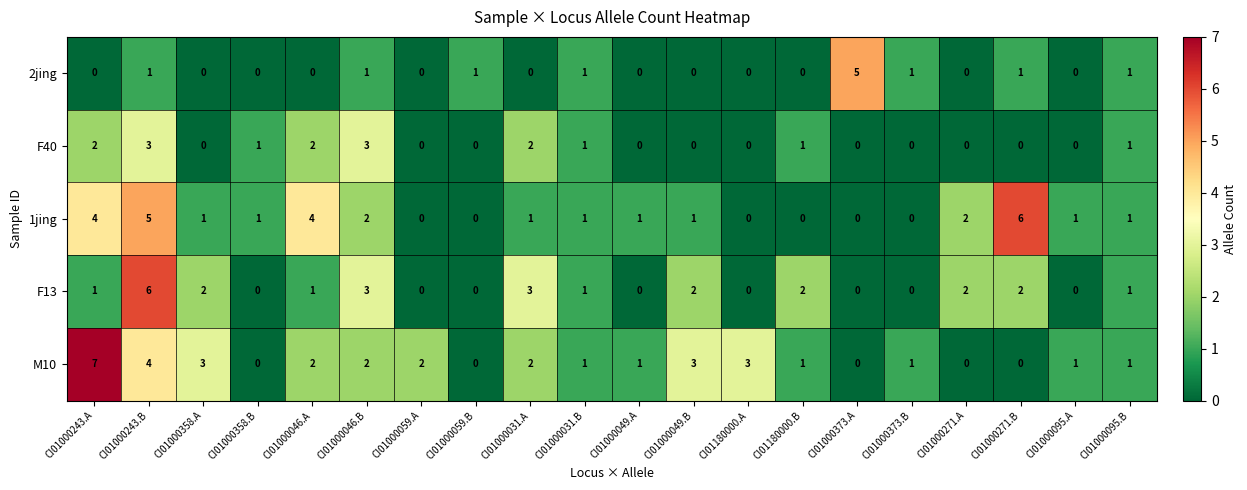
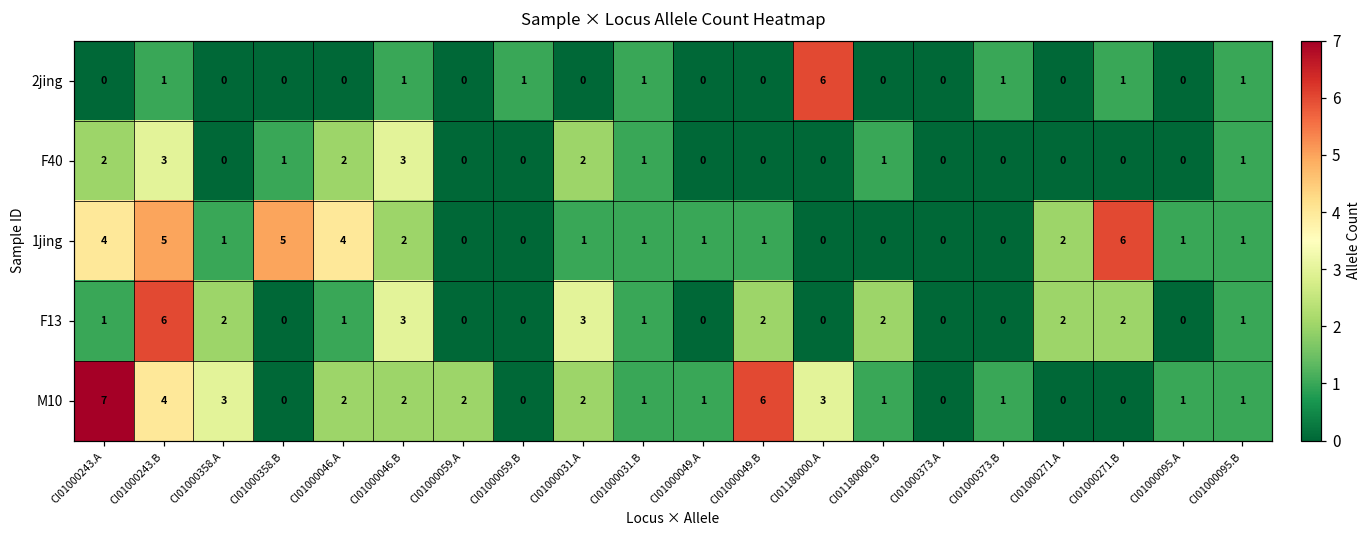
2jing, CI01180000.A: 0 -> 6
2jing, CI01000373.A: 5 -> 0
1jing, CI01000358.B: 1 -> 5
M10, CI01000049.B: 3 -> 6
